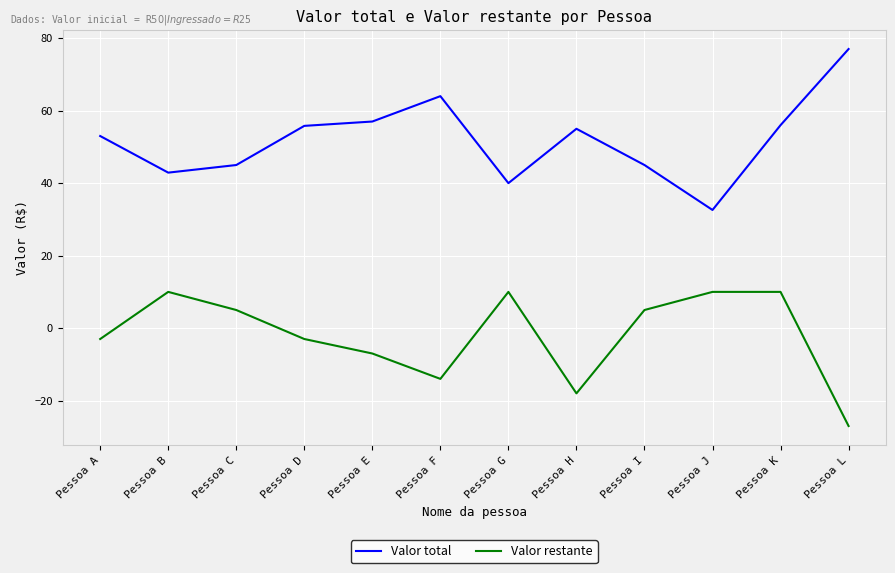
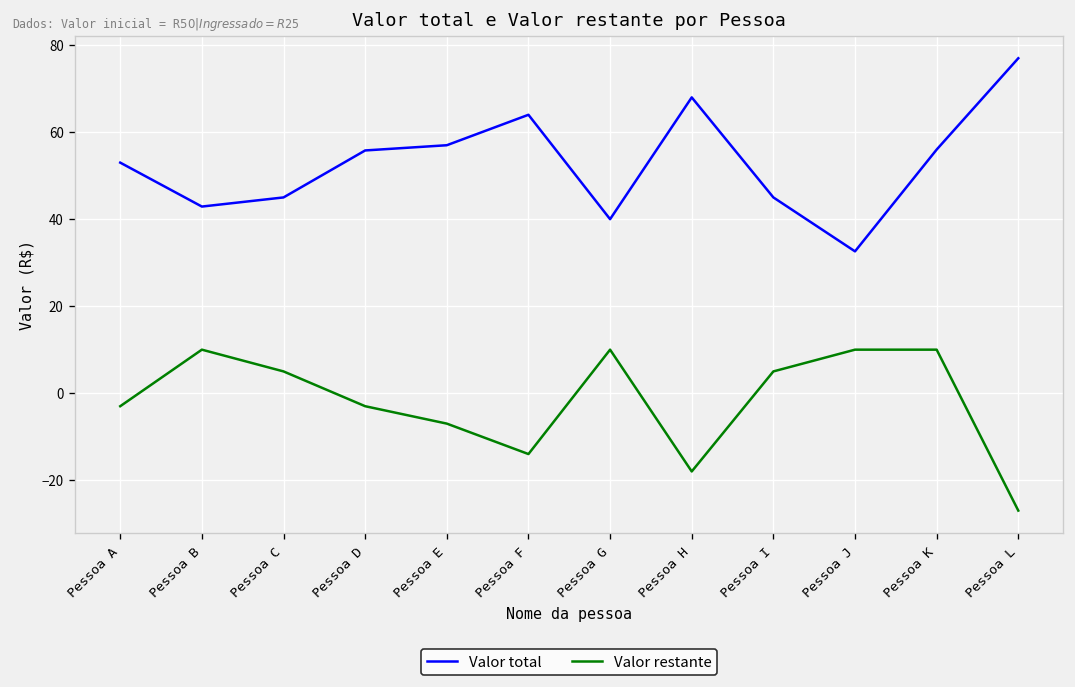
Valor total, Pessoa H: 55 -> 68
